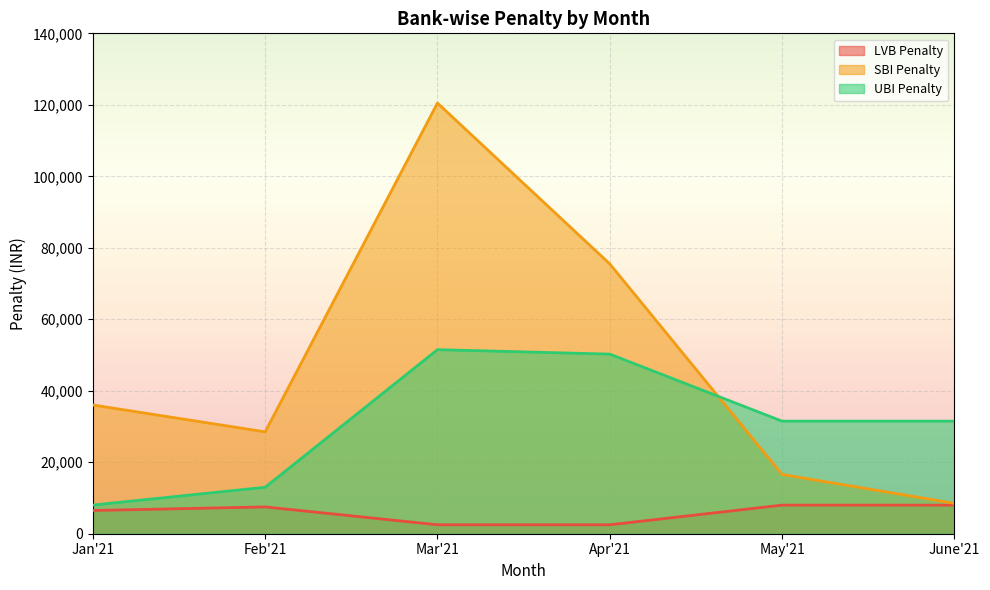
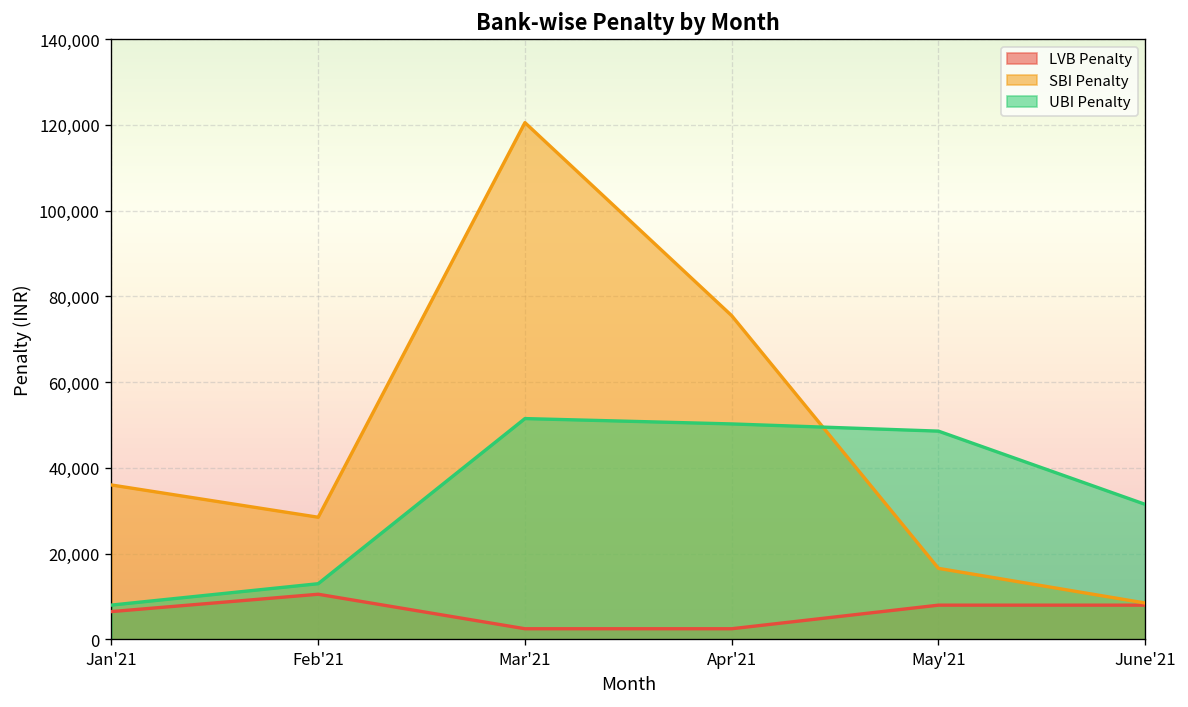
LVB Penalty, Feb'21: 8,000 -> 11,000
UBI Penalty, May'21: 32,000 -> 49,000
